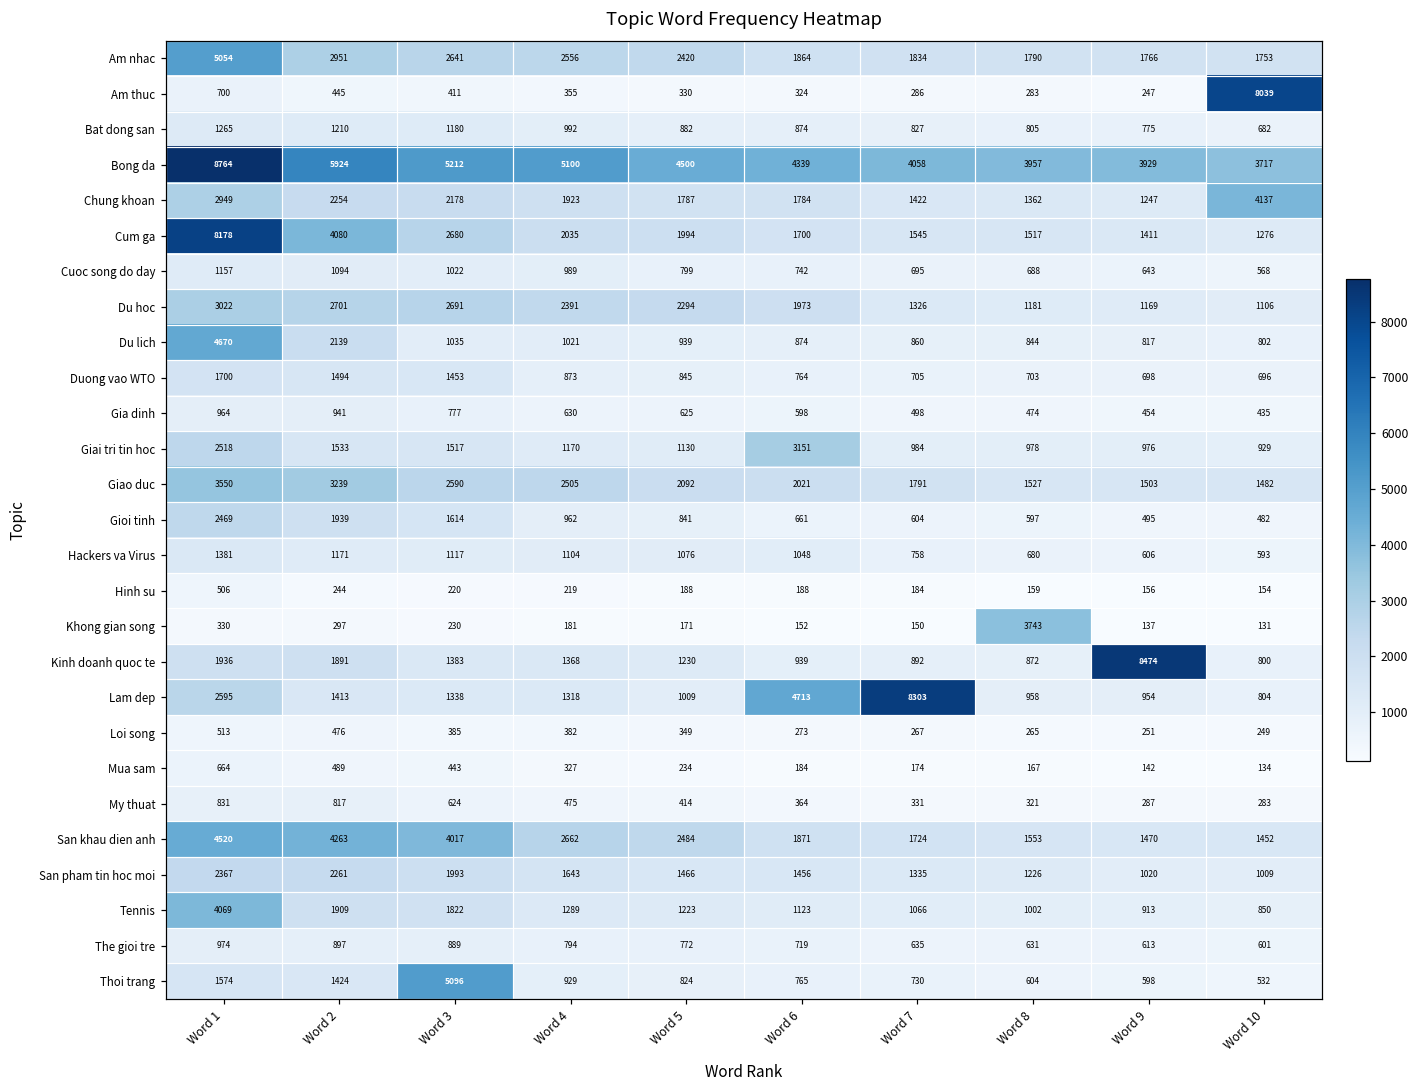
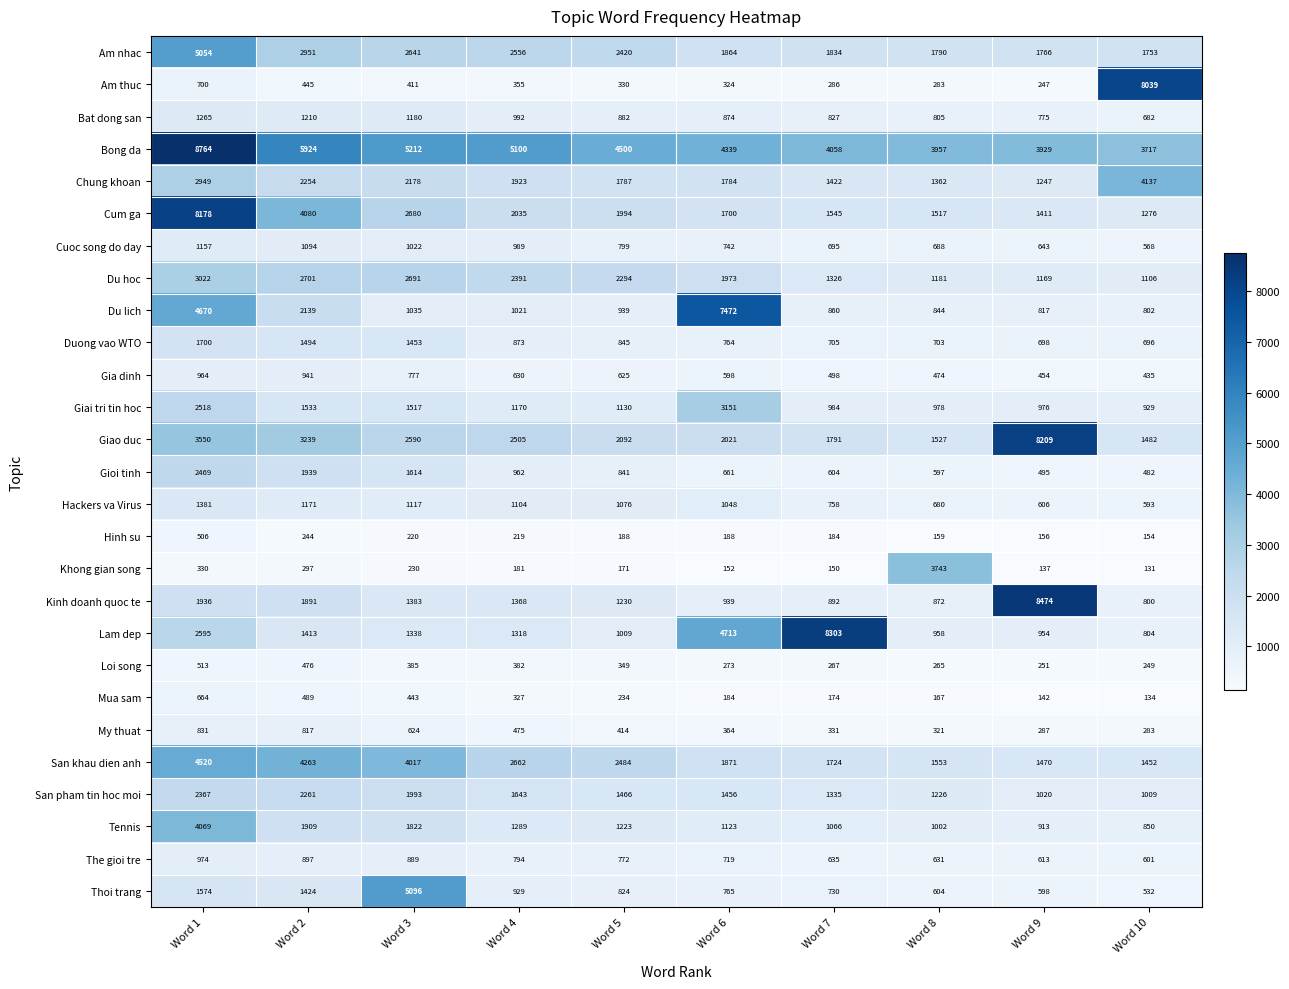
Du lich, Word 6: 874 -> 7472
Giao duc, Word 9: 1503 -> 8209
